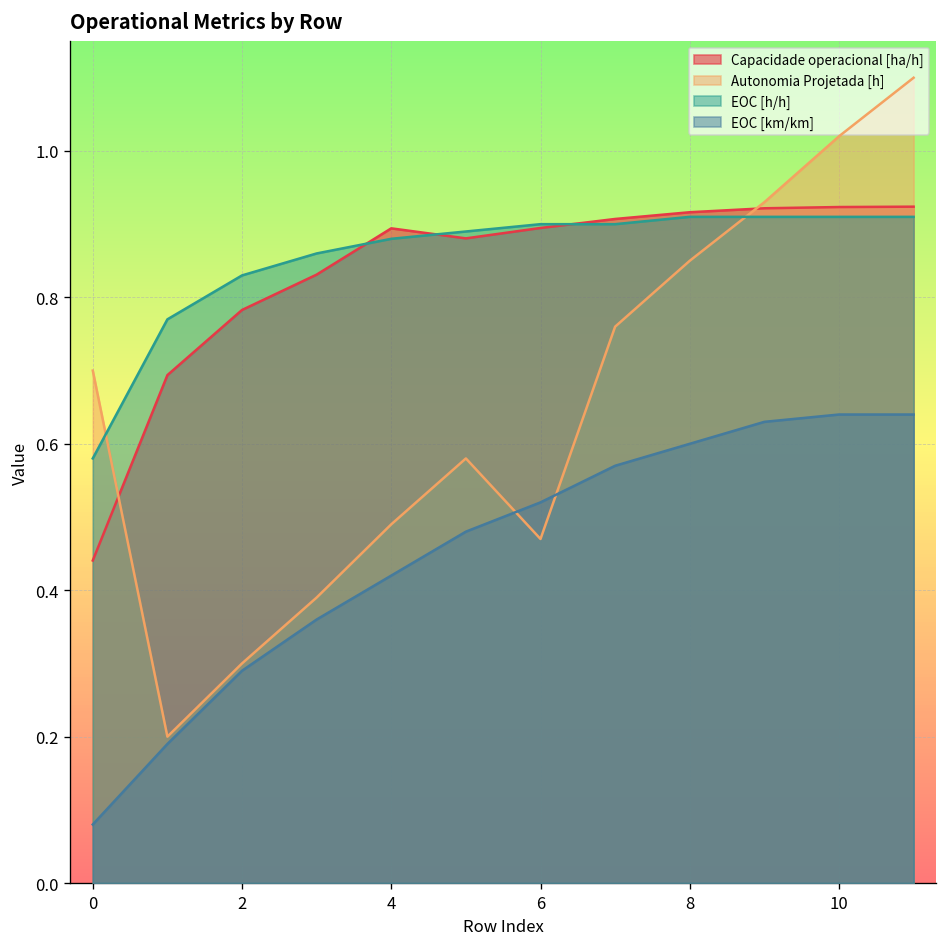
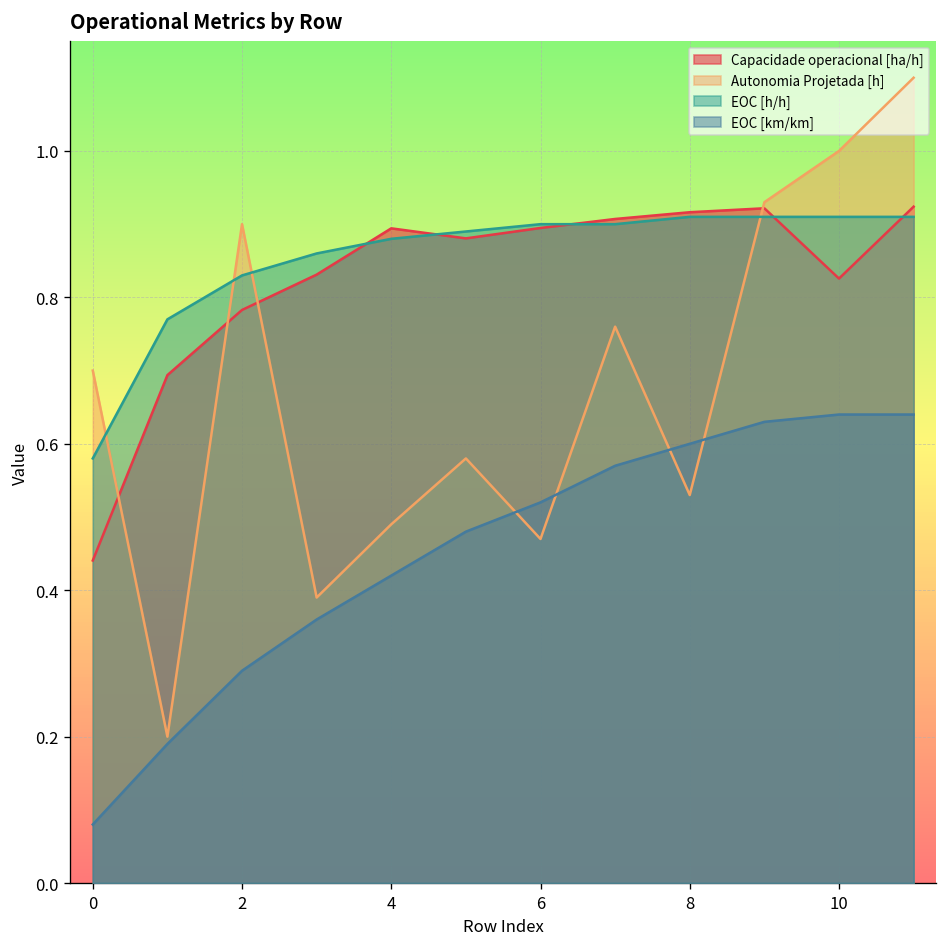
Autonomia Projetada [h], 2: 0.3 -> 0.9
Autonomia Projetada [h], 8: 0.85 -> 0.53
Capacidade operacional [ha/h], 10: 0.92 -> 0.83
Autonomia Projetada [h], 10: 1.02 -> 1.00
